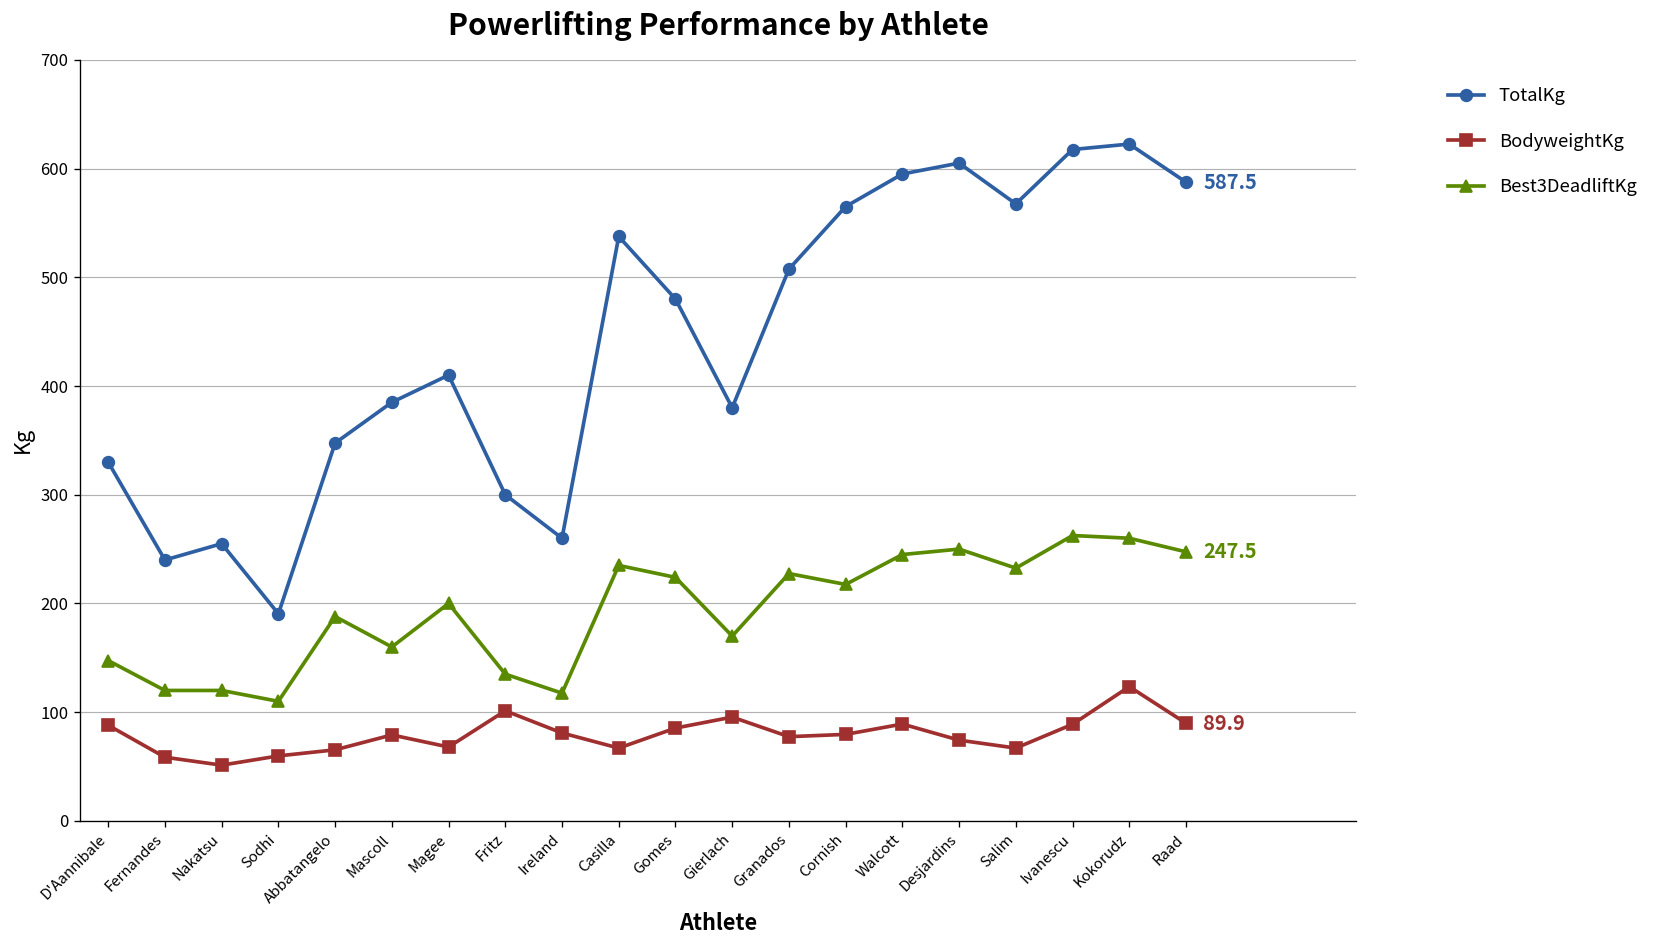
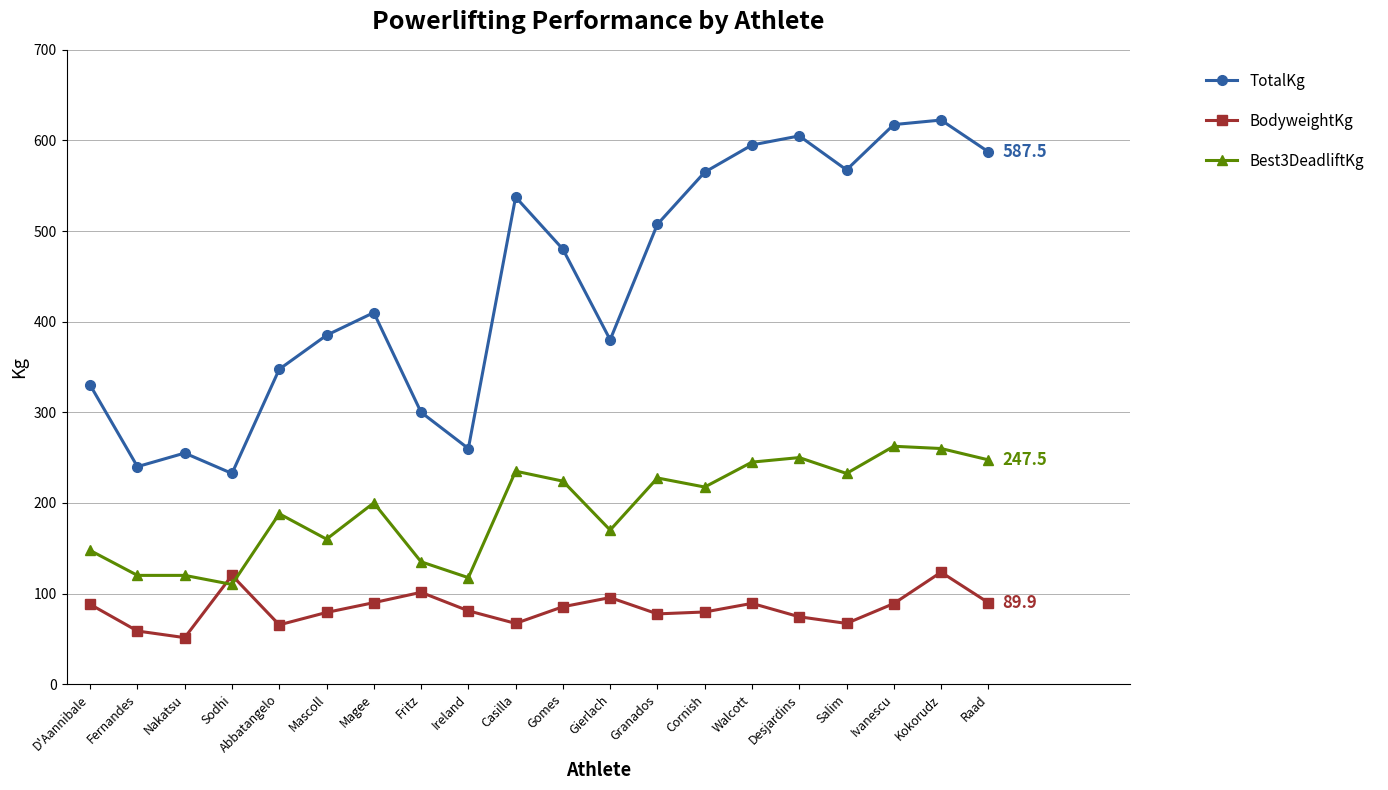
TotalKg, Sodhi: 190 -> 230
BodyweightKg, Sodhi: 60 -> 120
BodyweightKg, Magee: 70 -> 90
